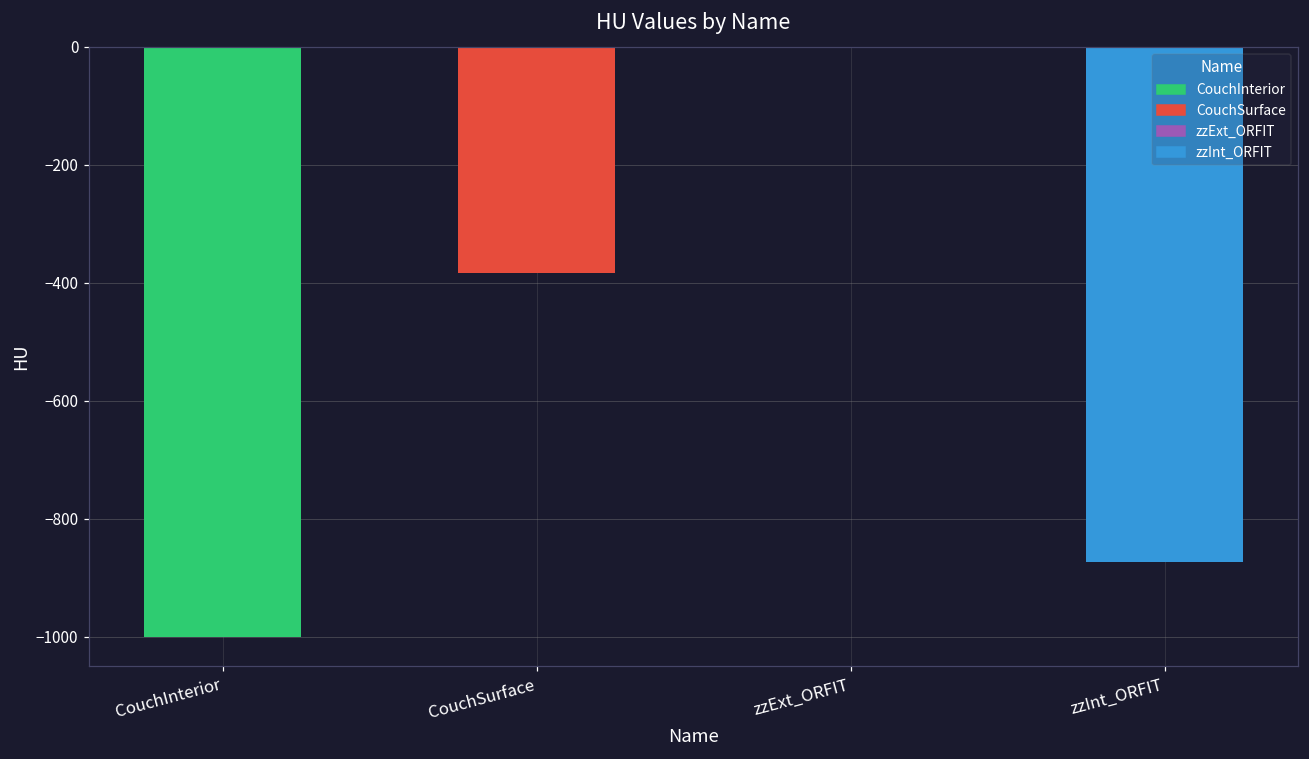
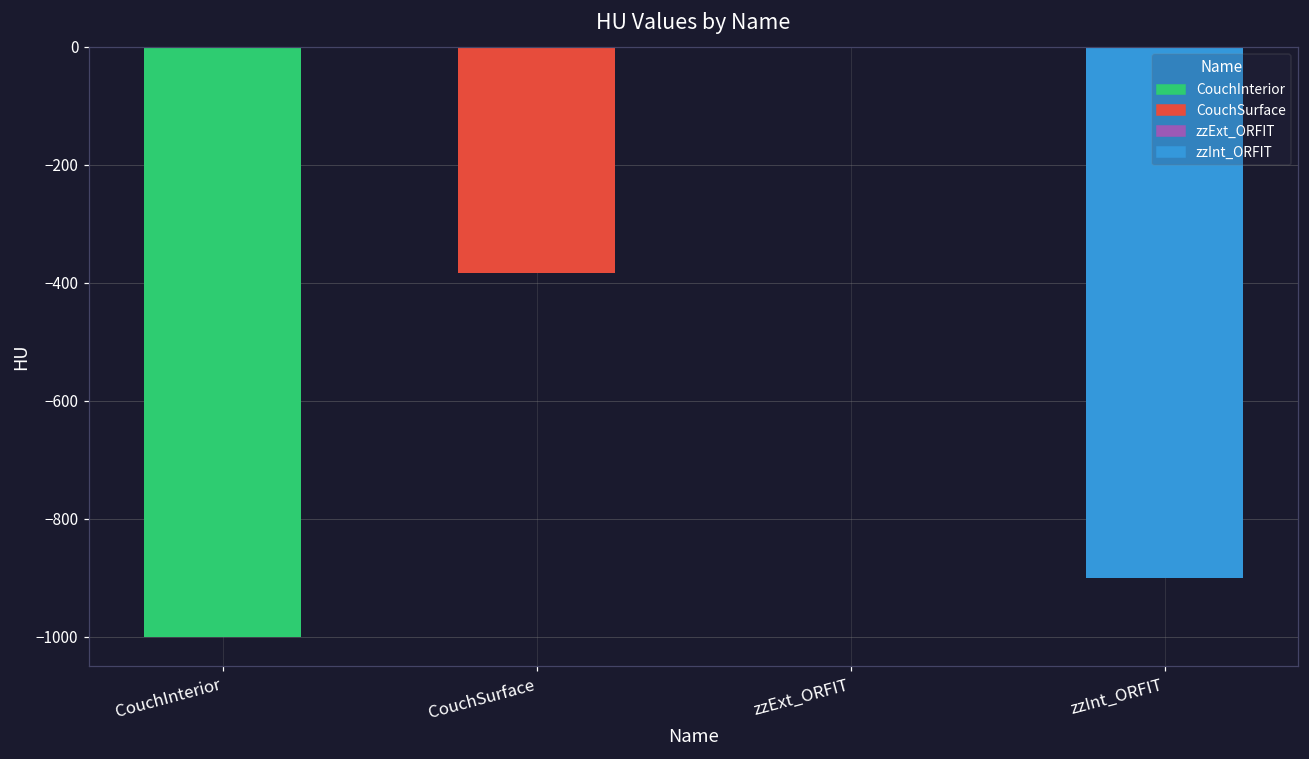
zzInt_ORFIT: -870 -> -900
